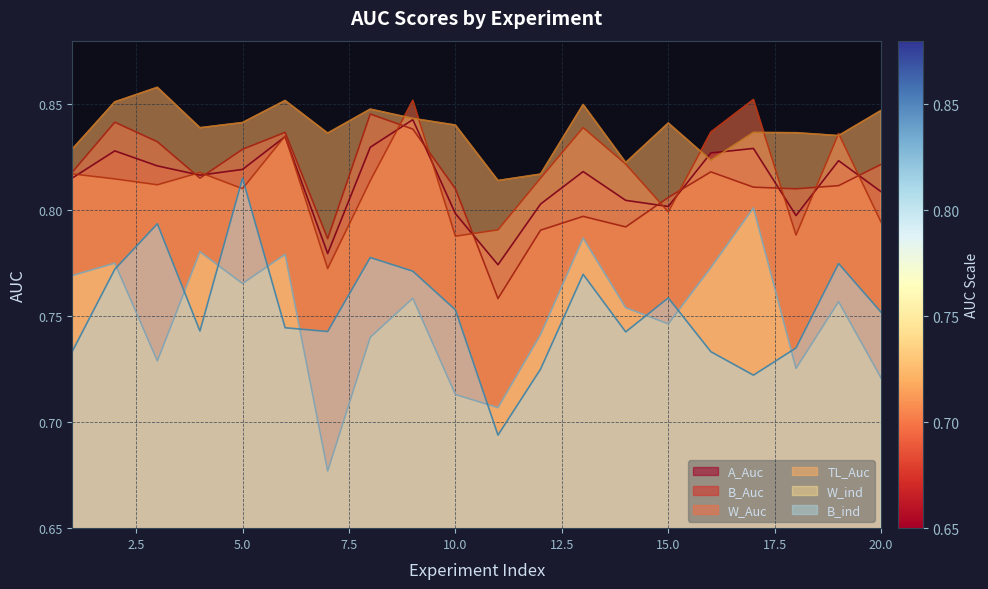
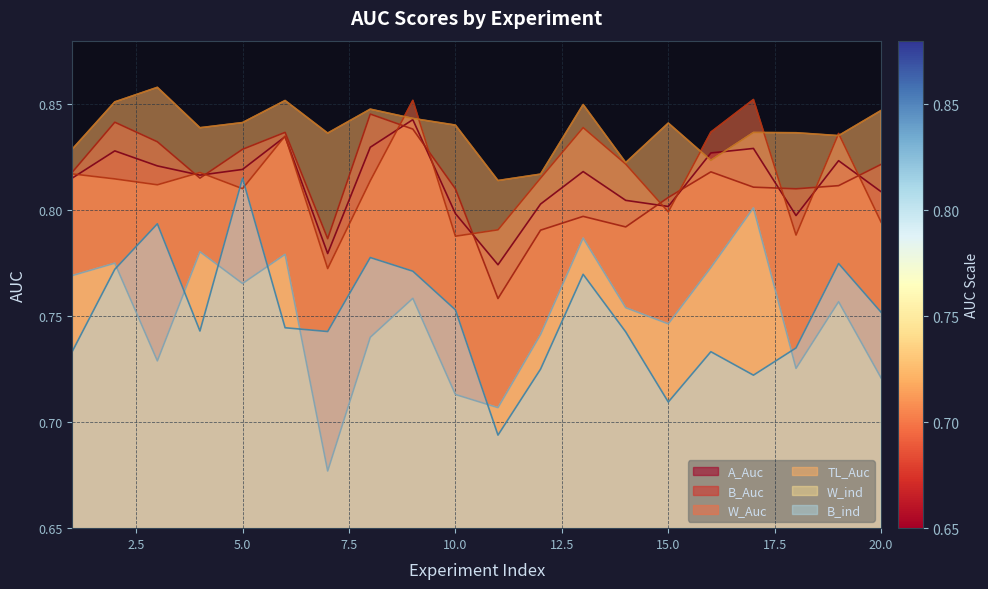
B_ind, 15.0: 0.759 -> 0.710
